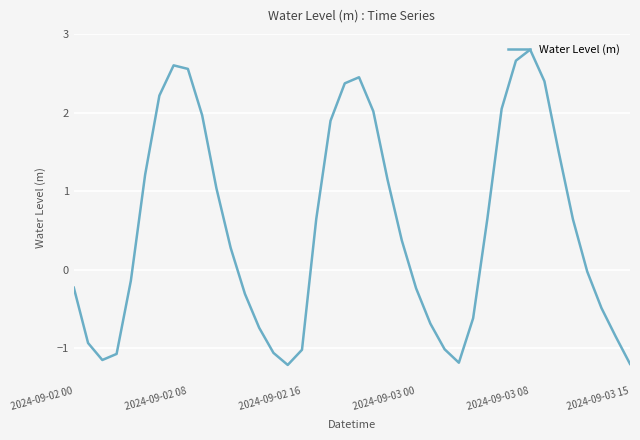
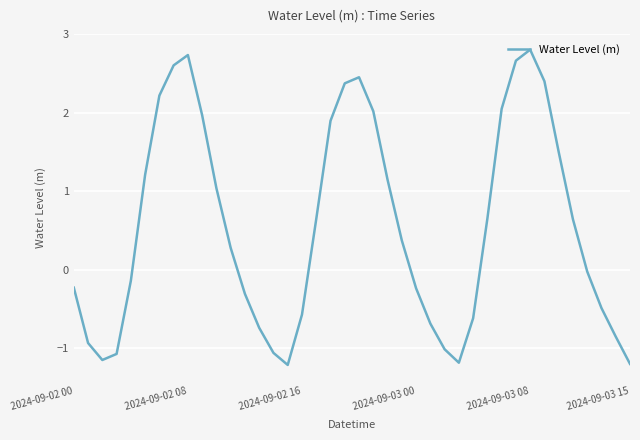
2024-09-02 08: 2.6 -> 2.7
2024-09-02 16: -1.0 -> -0.6
